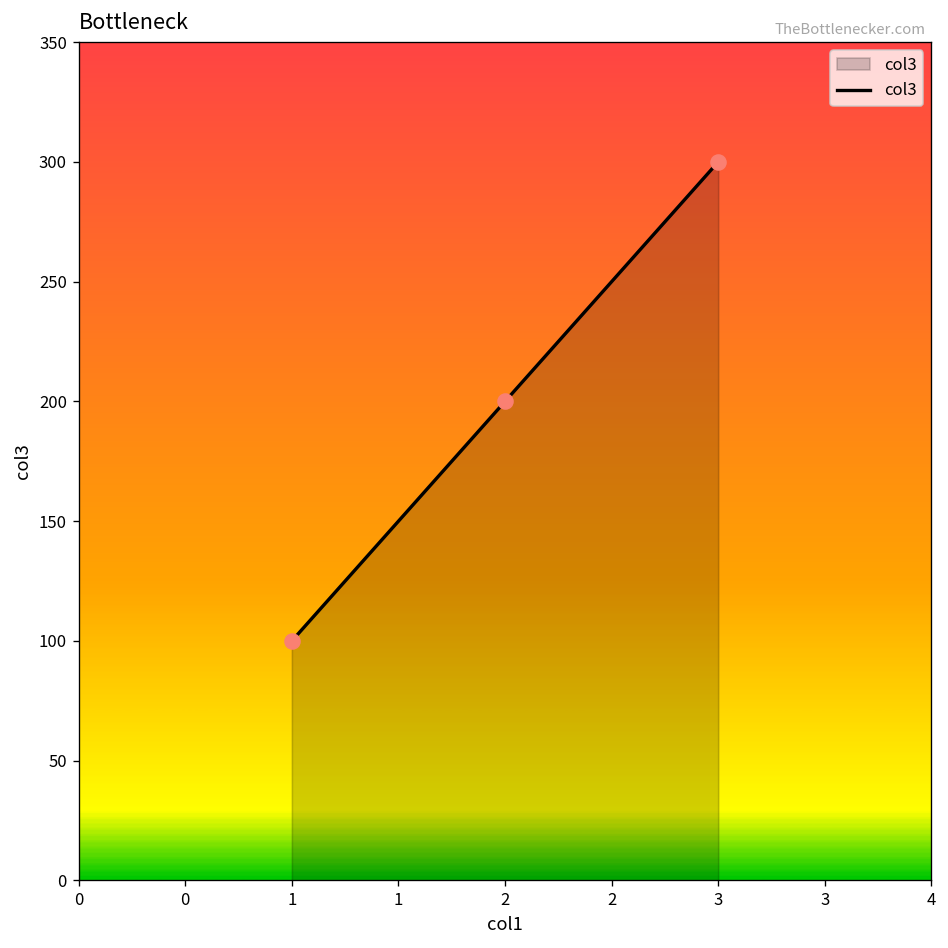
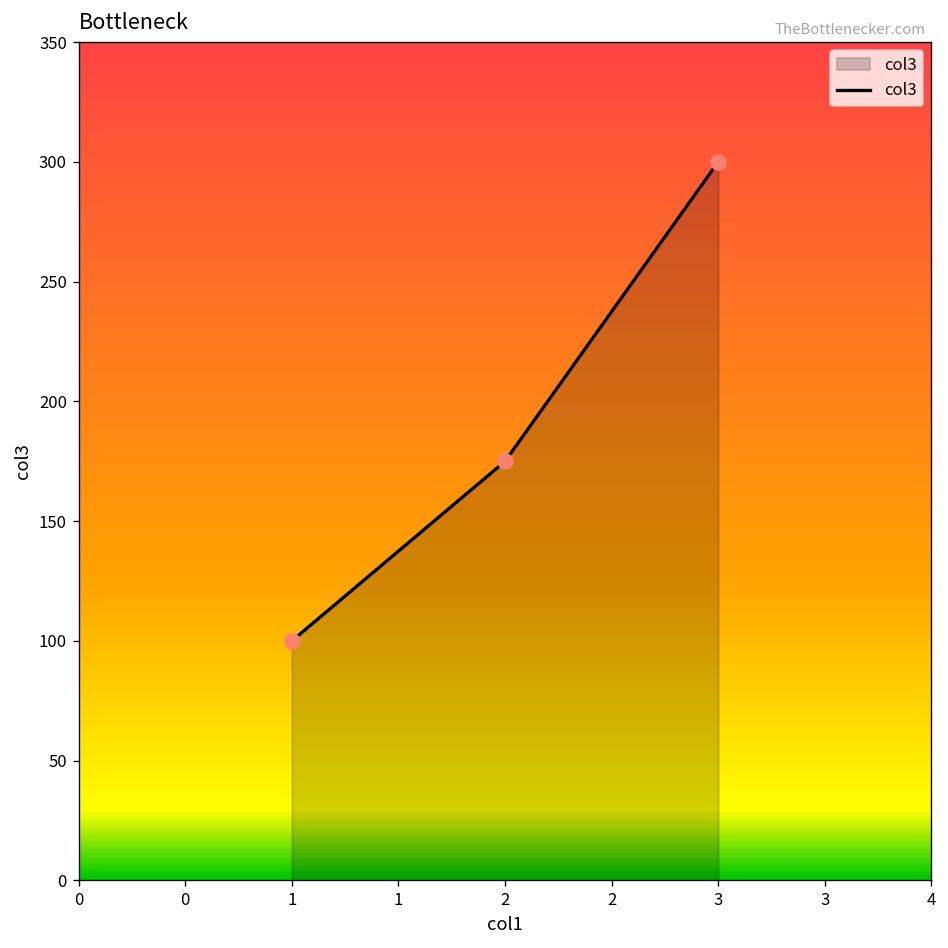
2: 200 -> 175
